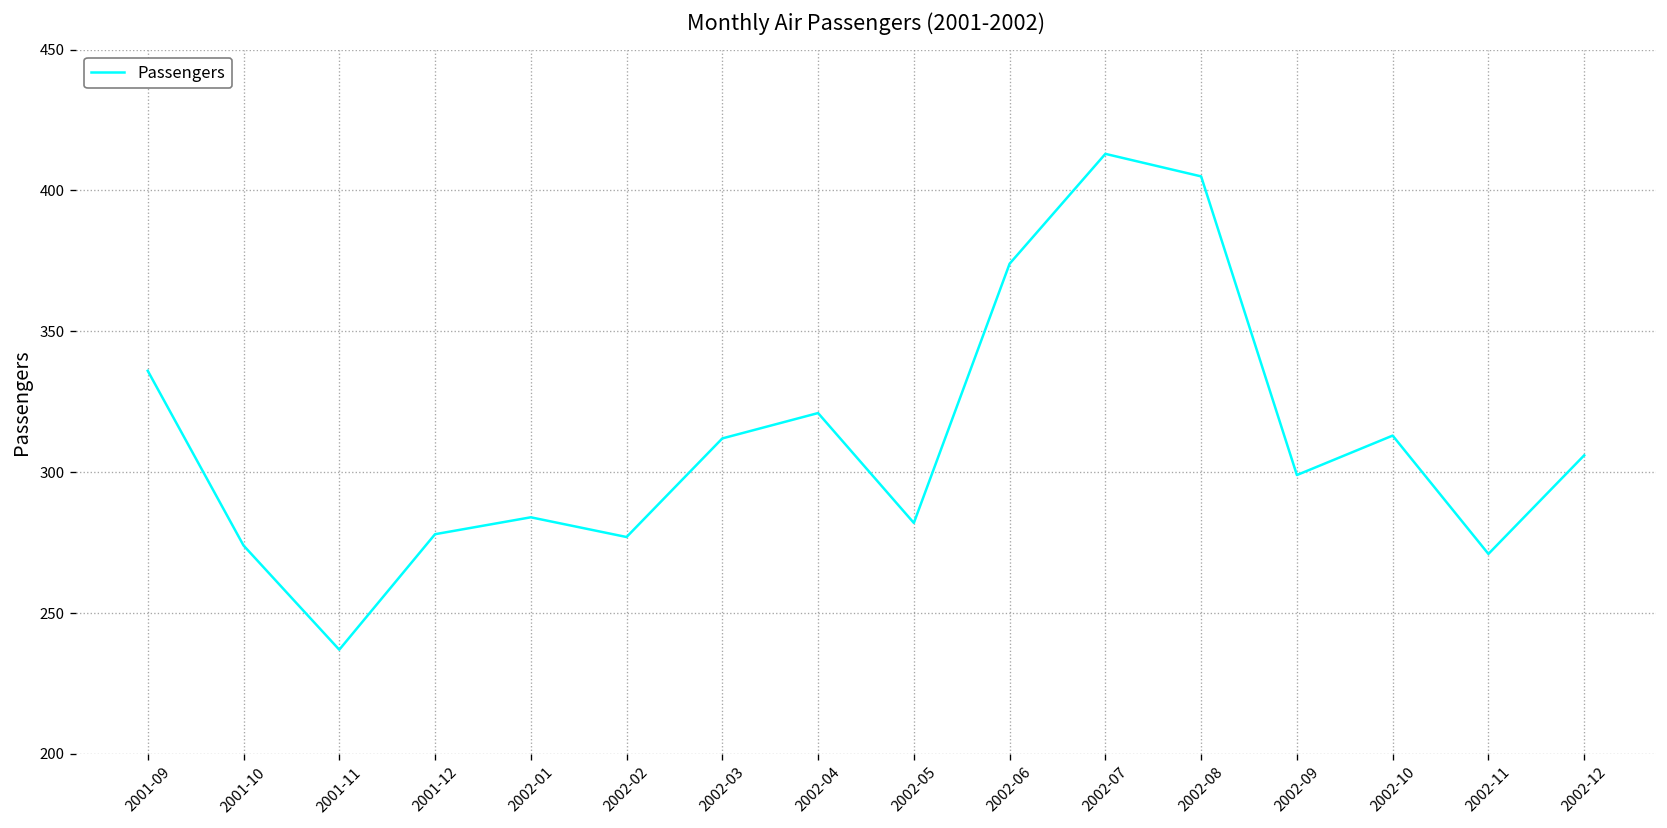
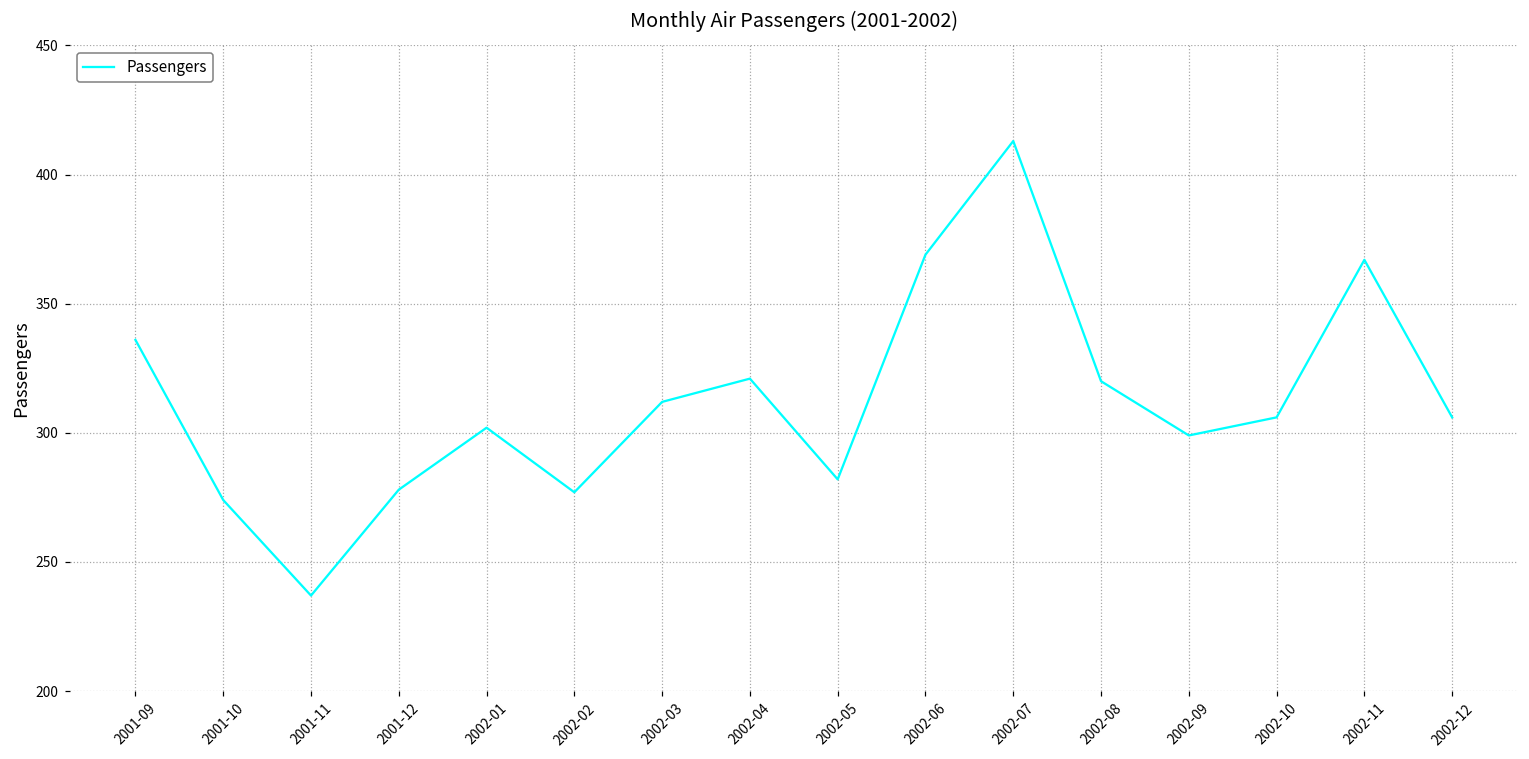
2002-01: 284 -> 302
2002-06: 374 -> 369
2002-08: 405 -> 320
2002-10: 313 -> 306
2002-11: 271 -> 367
